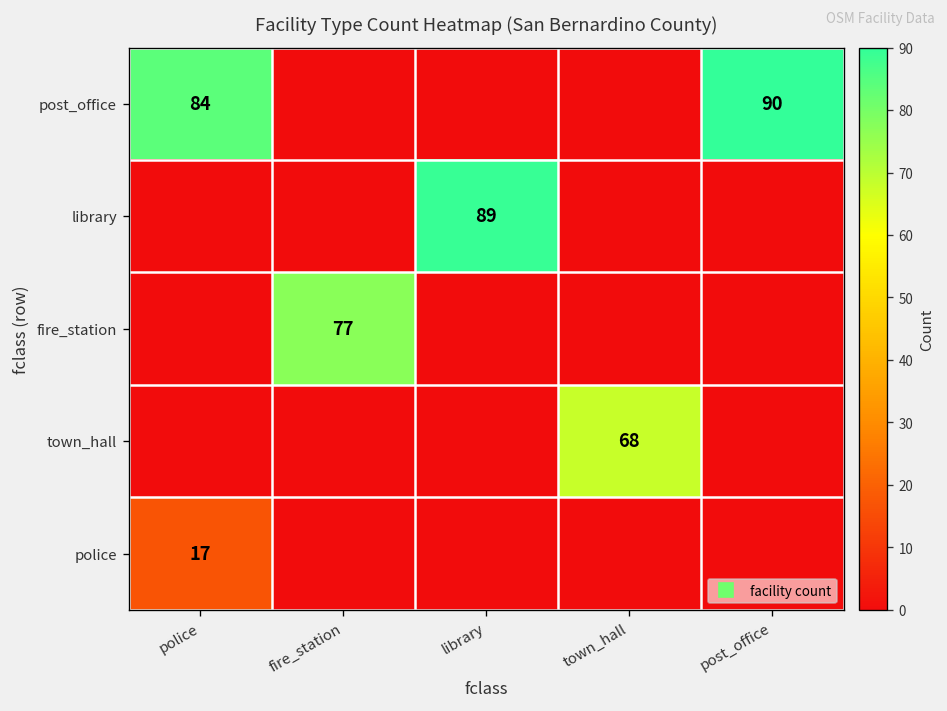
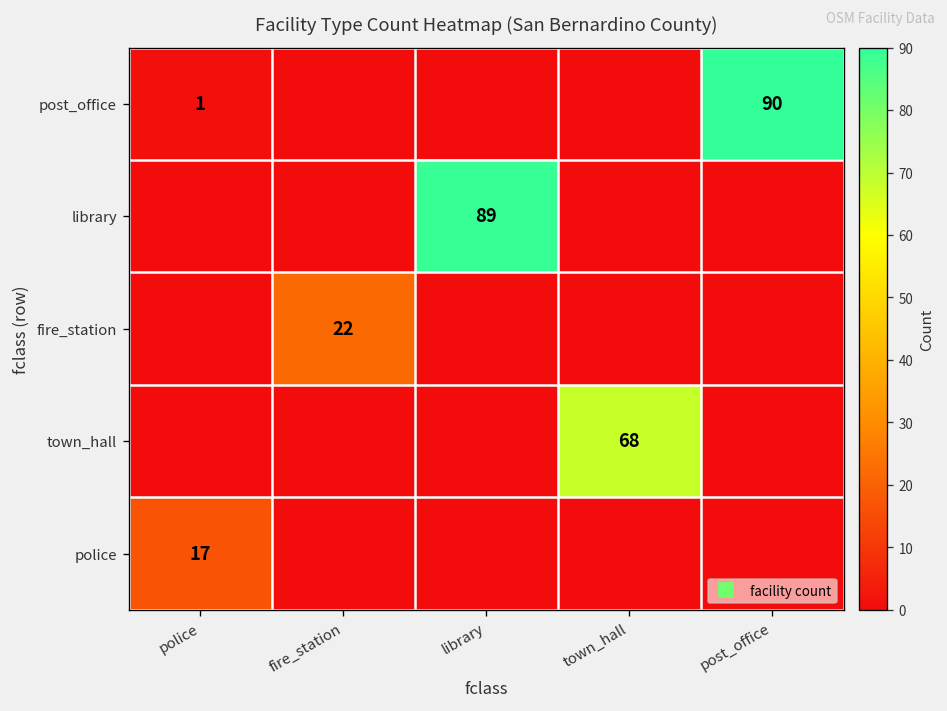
post_office, police: 84 -> 1
fire_station, fire_station: 77 -> 22
